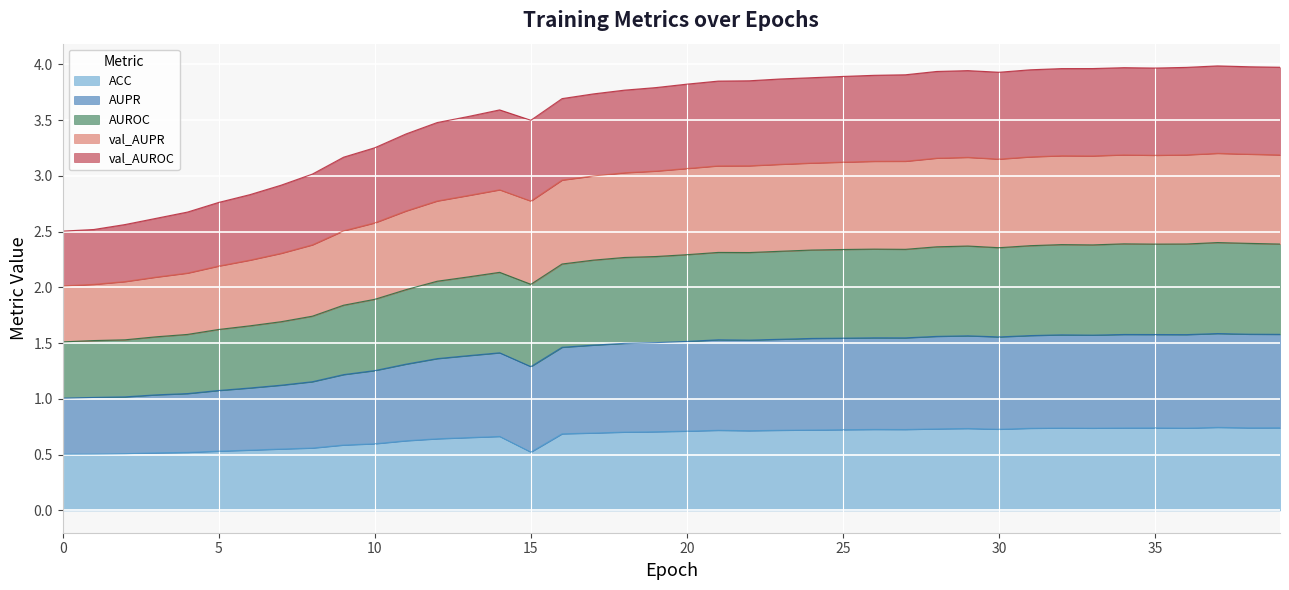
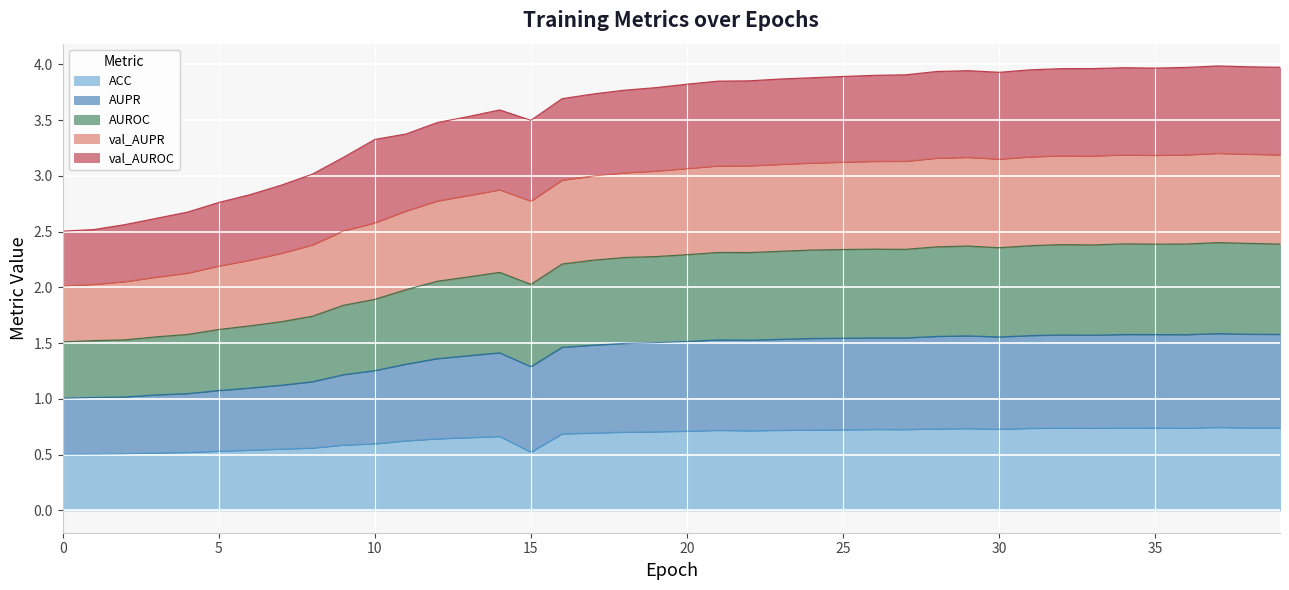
val_AUROC, 10: 0.67 -> 0.75
